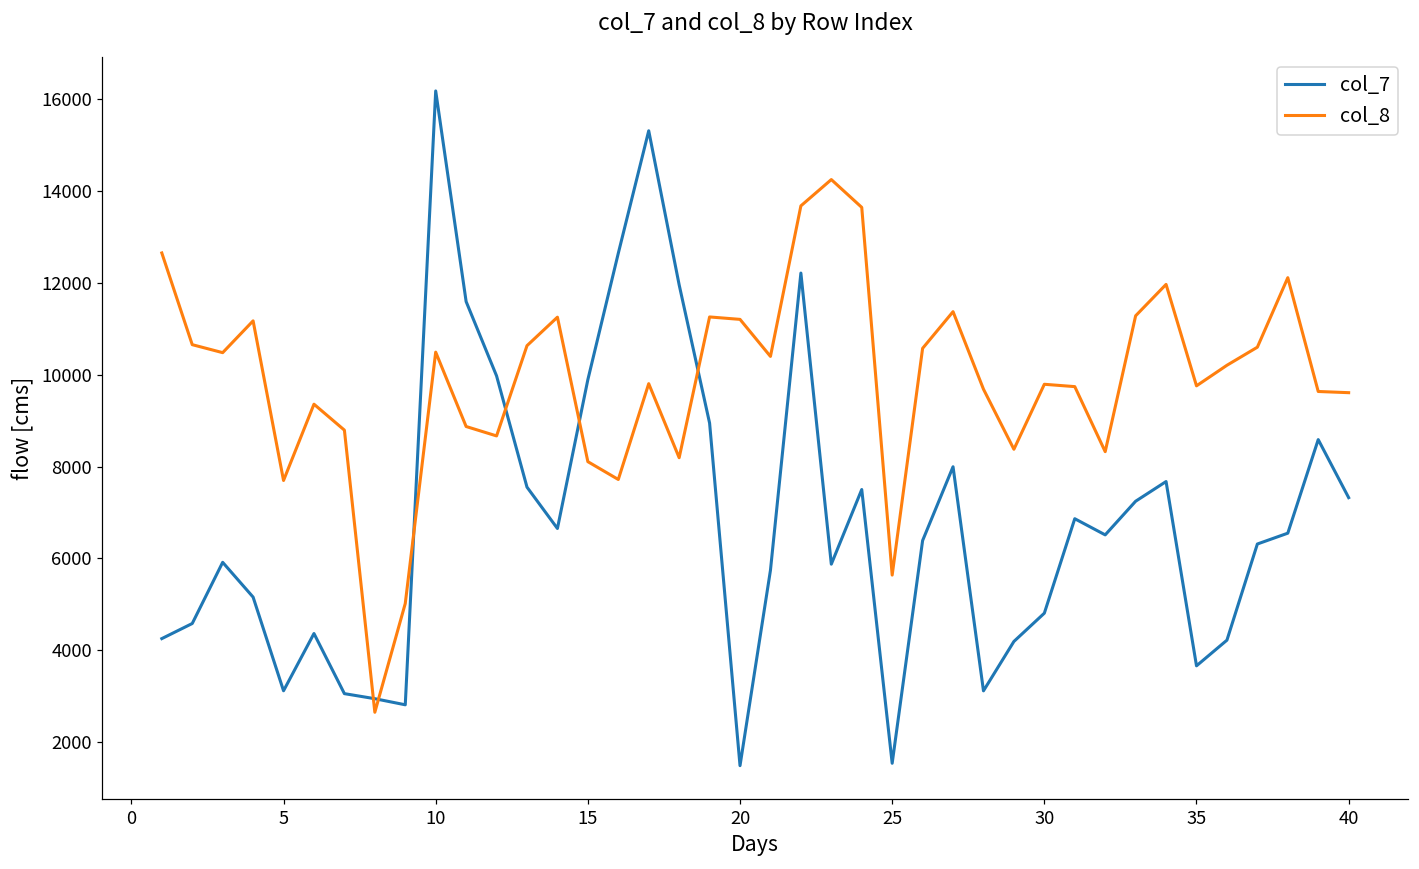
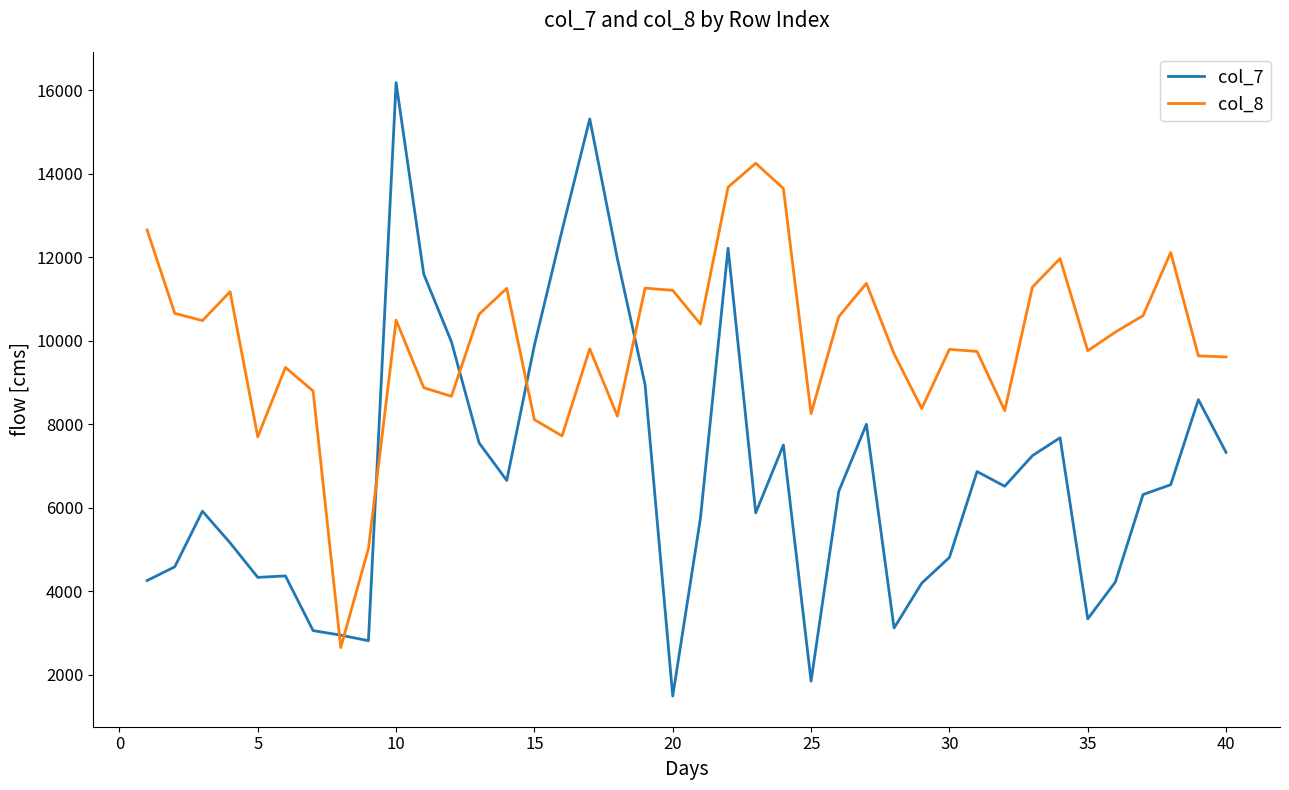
col_7, 5: 3100 -> 4300
col_7, 25: 1500 -> 1800
col_8, 25: 5600 -> 8300
col_7, 35: 3700 -> 3300
